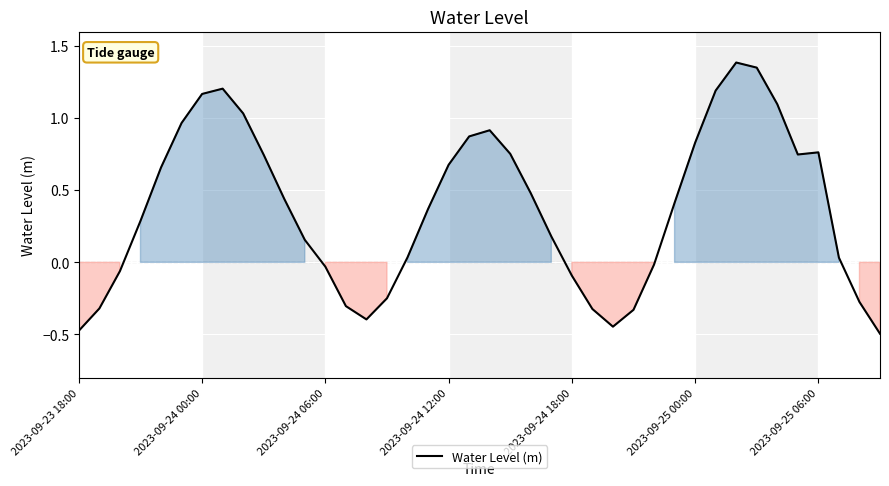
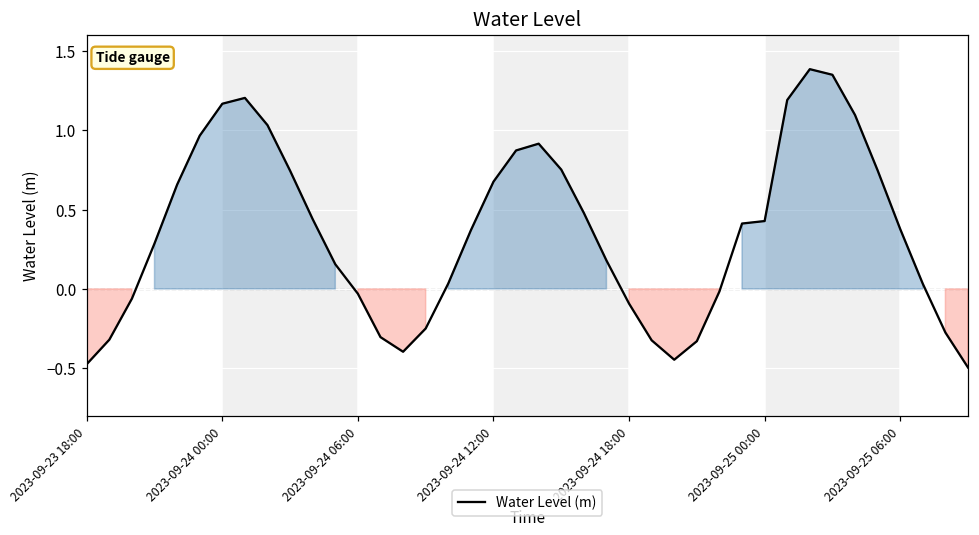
2023-09-25 00:00: 0.83 -> 0.43
2023-09-25 06:00: 0.76 -> 0.38
